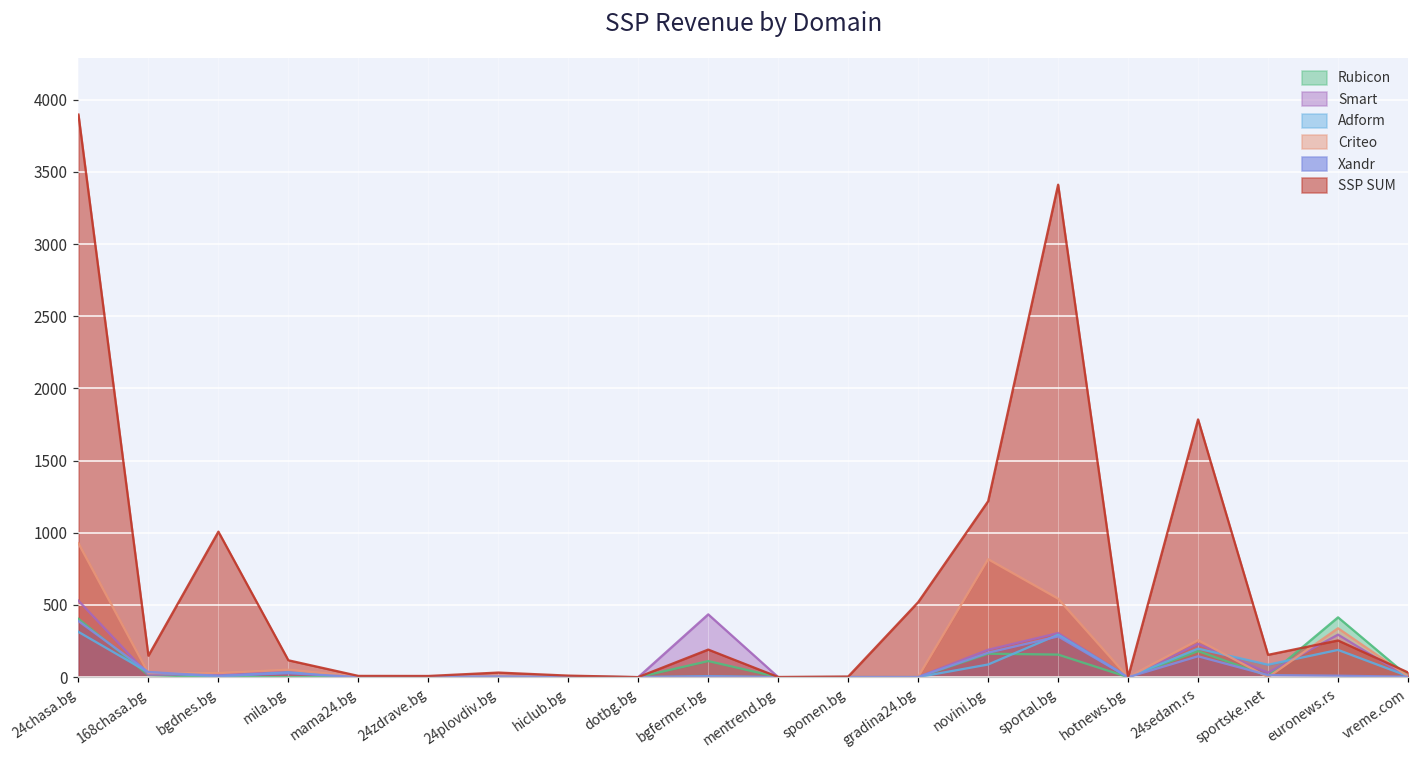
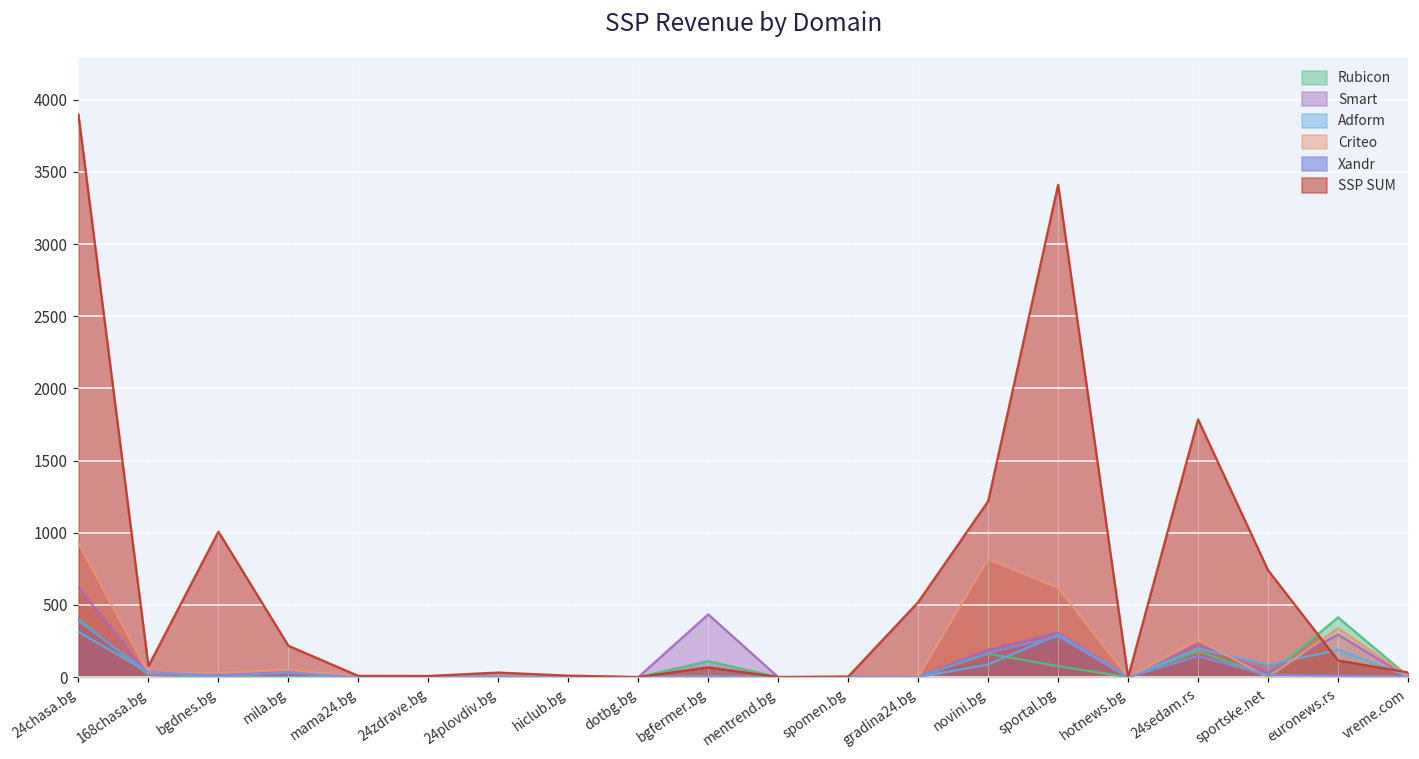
Smart, 24chasa.bg: 530 -> 620
SSP SUM, 168chasa.bg: 150 -> 80
SSP SUM, mila.bg: 120 -> 220
SSP SUM, bgfermer.bg: 190 -> 70
Rubicon, sportal.bg: 160 -> 80
Criteo, sportal.bg: 540 -> 620
SSP SUM, sportske.net: 150 -> 740
SSP SUM, euronews.rs: 250 -> 120
